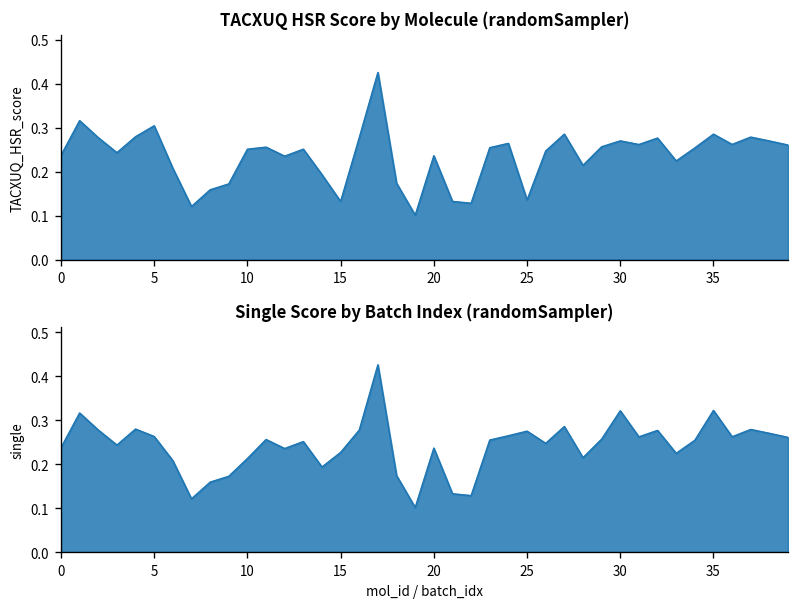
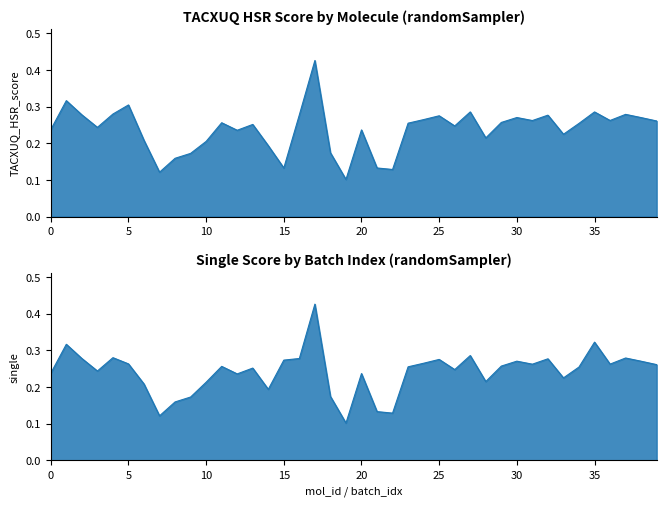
TACXUQ HSR Score by Molecule (randomSampler), 10: 0.25 -> 0.21
TACXUQ HSR Score by Molecule (randomSampler), 25: 0.14 -> 0.27
Single Score by Batch Index (randomSampler), 15: 0.23 -> 0.27
Single Score by Batch Index (randomSampler), 30: 0.32 -> 0.27
